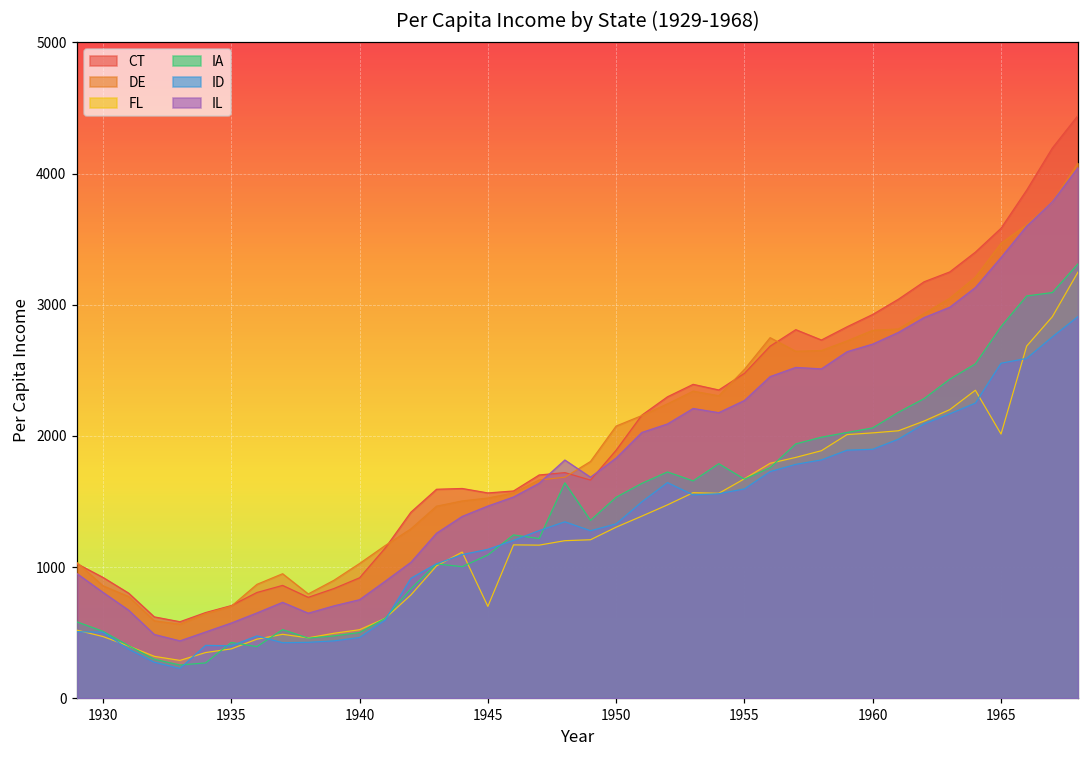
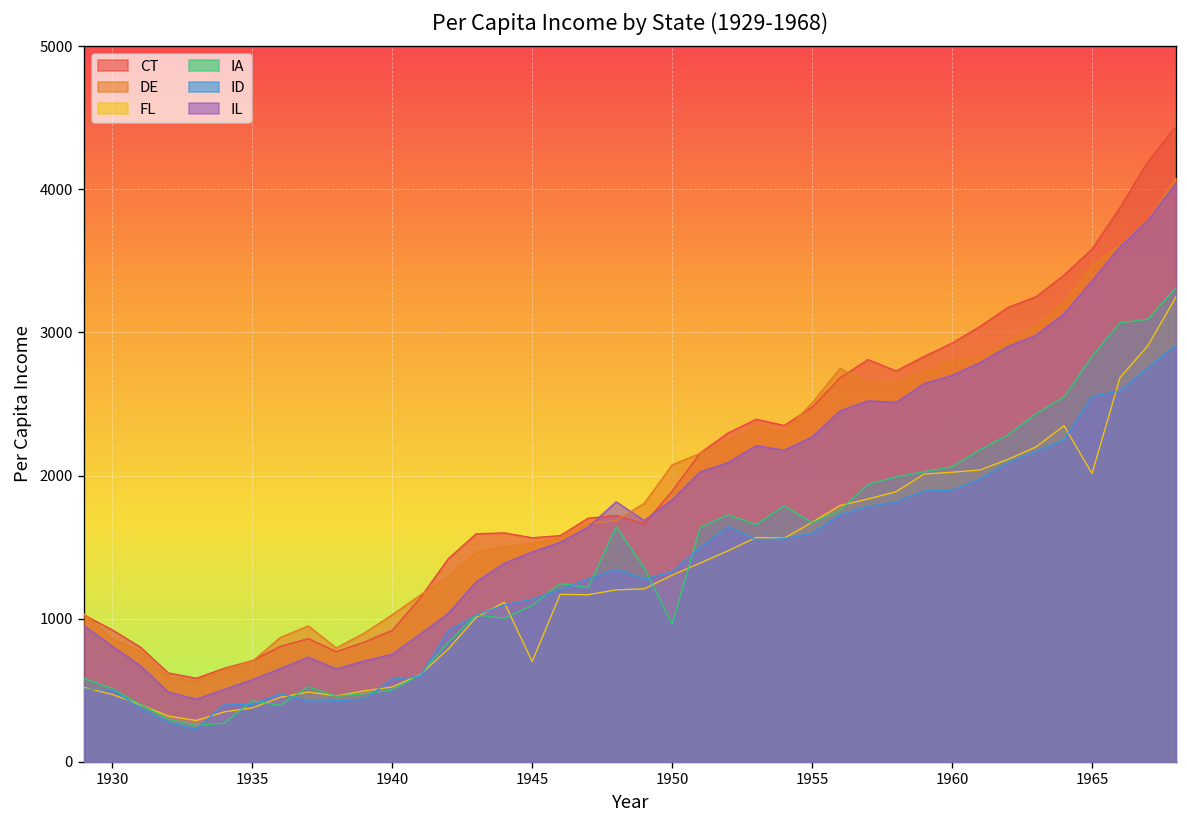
ID, 1940: 460 -> 580
IA, 1950: 1530 -> 960
